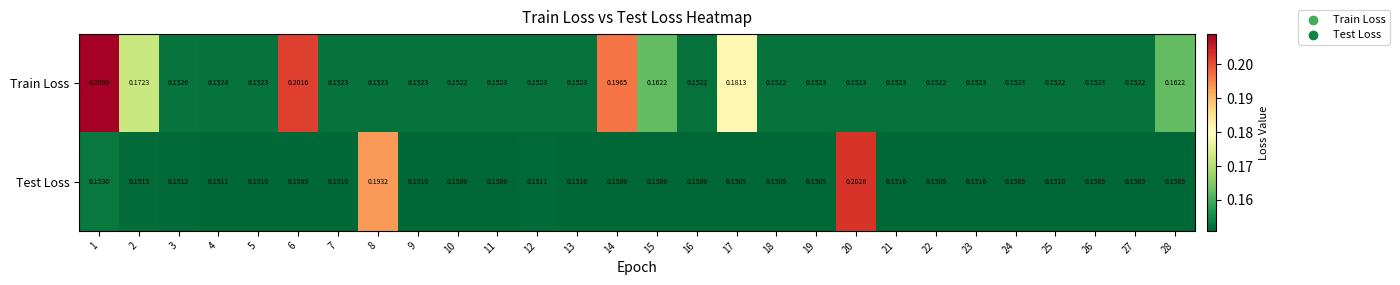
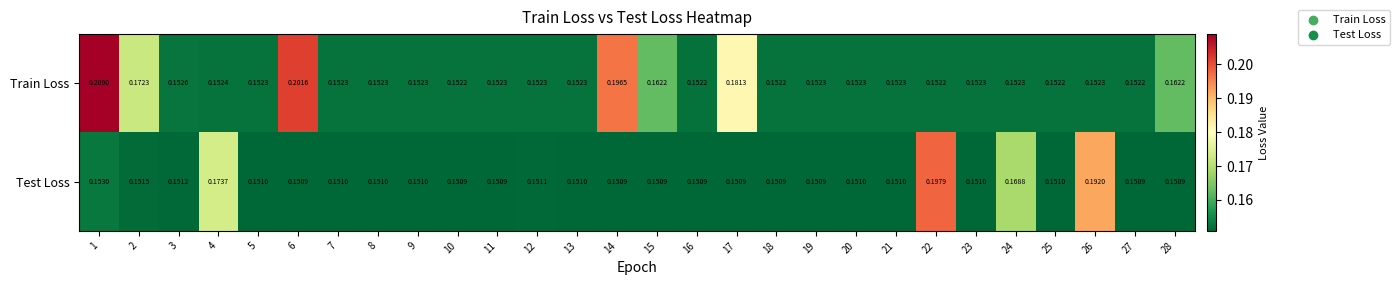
Test Loss, 4: 0.1511 -> 0.1737
Test Loss, 8: 0.1932 -> 0.1510
Test Loss, 20: 0.2028 -> 0.1510
Test Loss, 22: 0.1509 -> 0.1979
Test Loss, 24: 0.1509 -> 0.1688
Test Loss, 26: 0.1509 -> 0.1920
